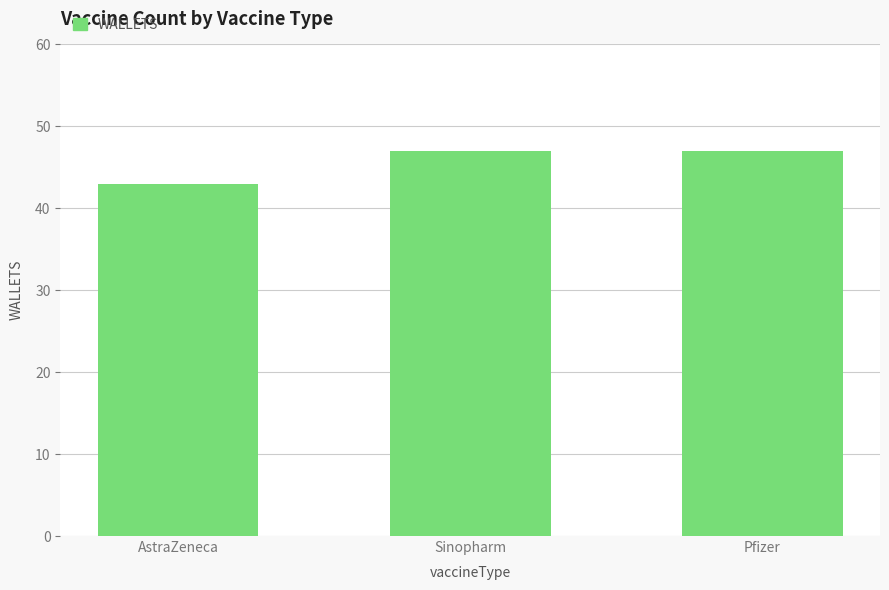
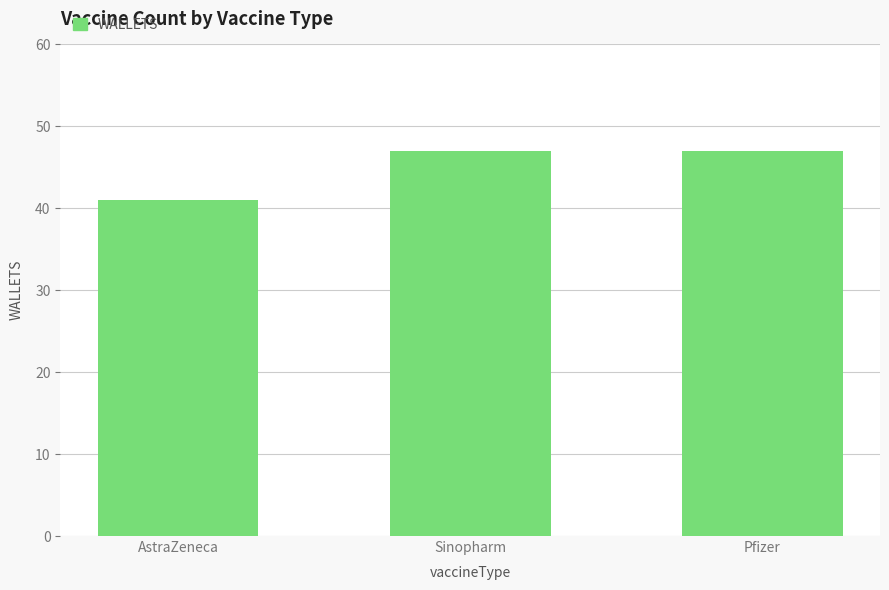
AstraZeneca: 43 -> 41
